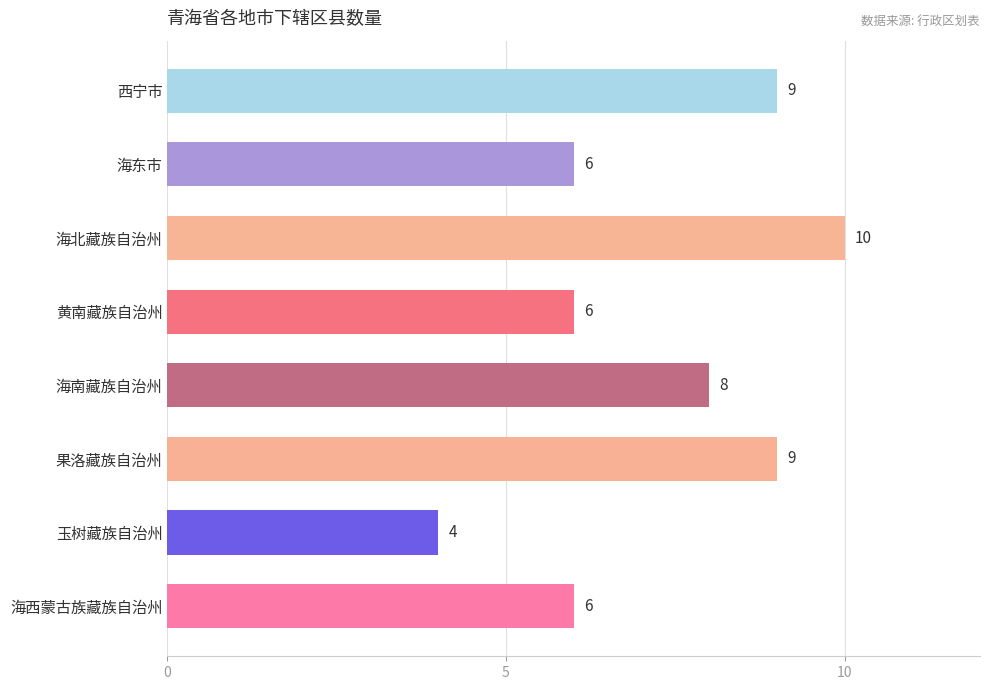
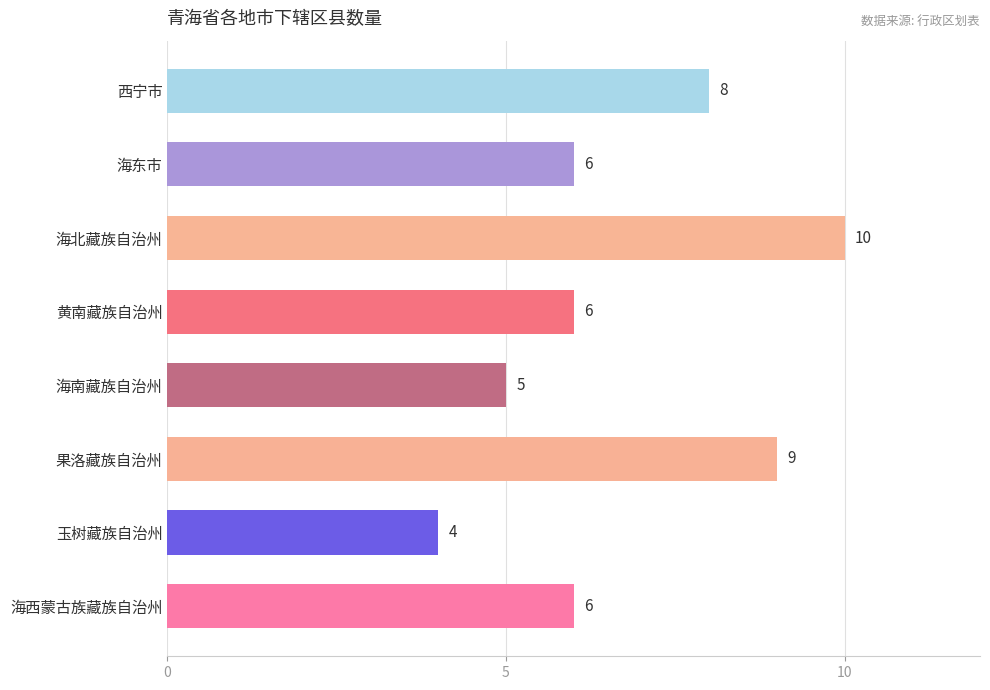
西宁市: 9 -> 8
海南藏族自治州: 8 -> 5
